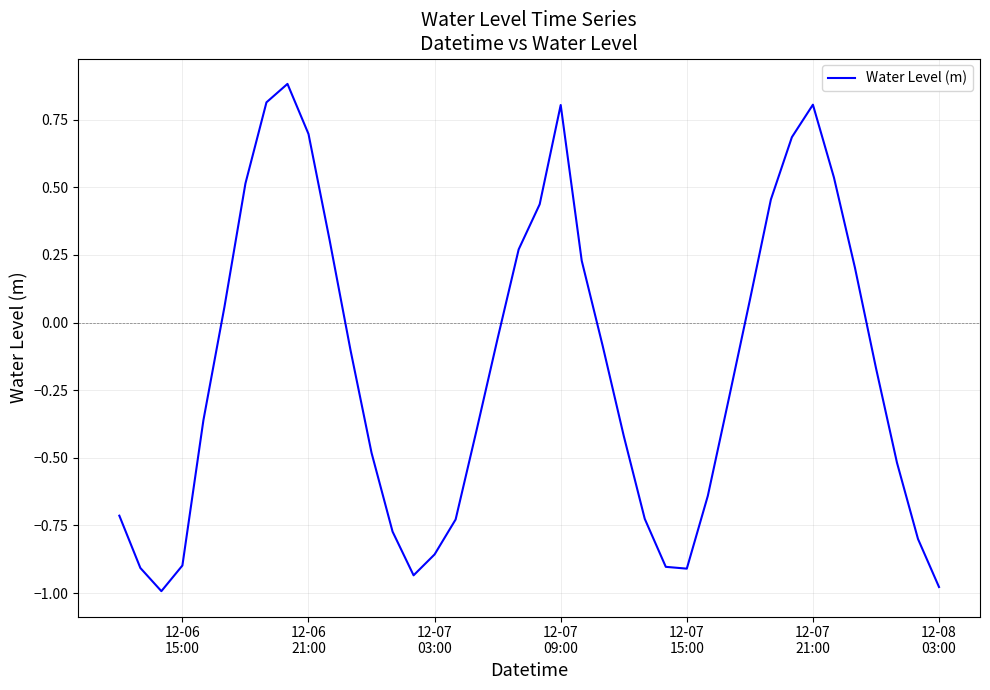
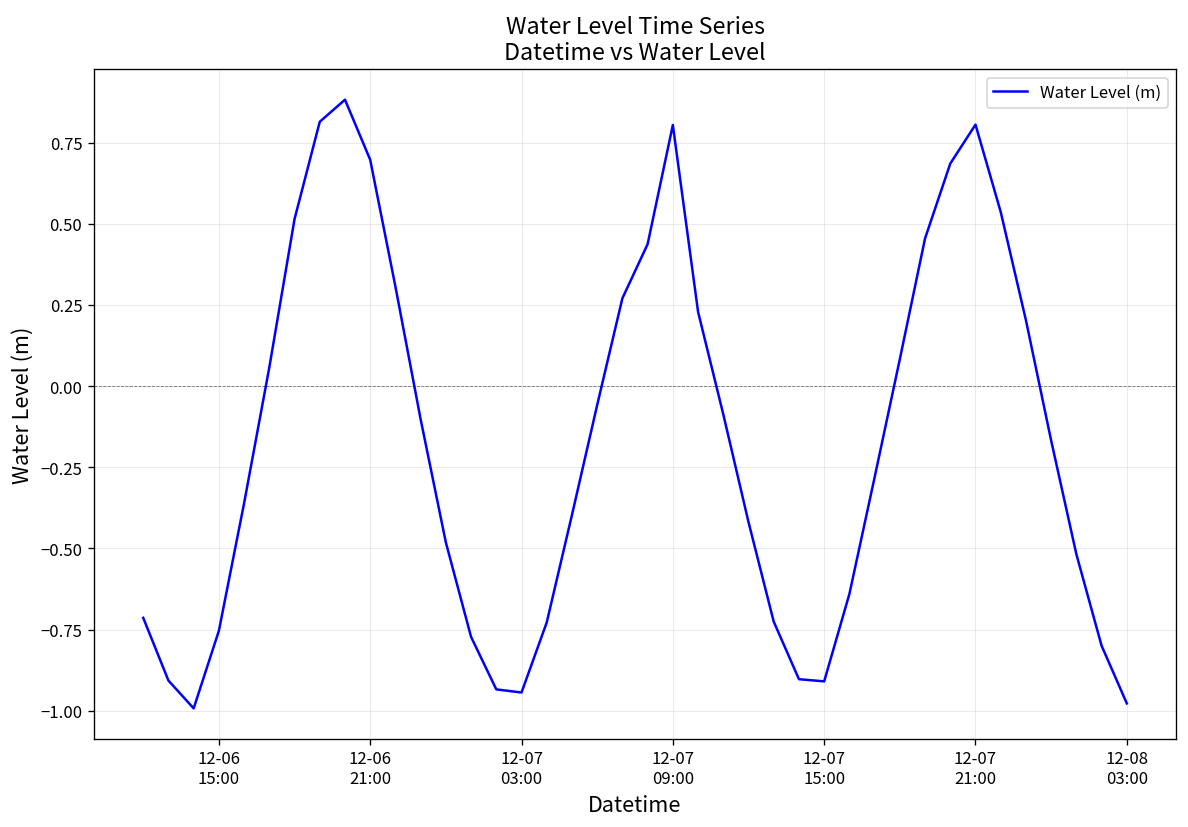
12-06 15:00: -0.90 -> -0.75
12-07 03:00: -0.86 -> -0.94
